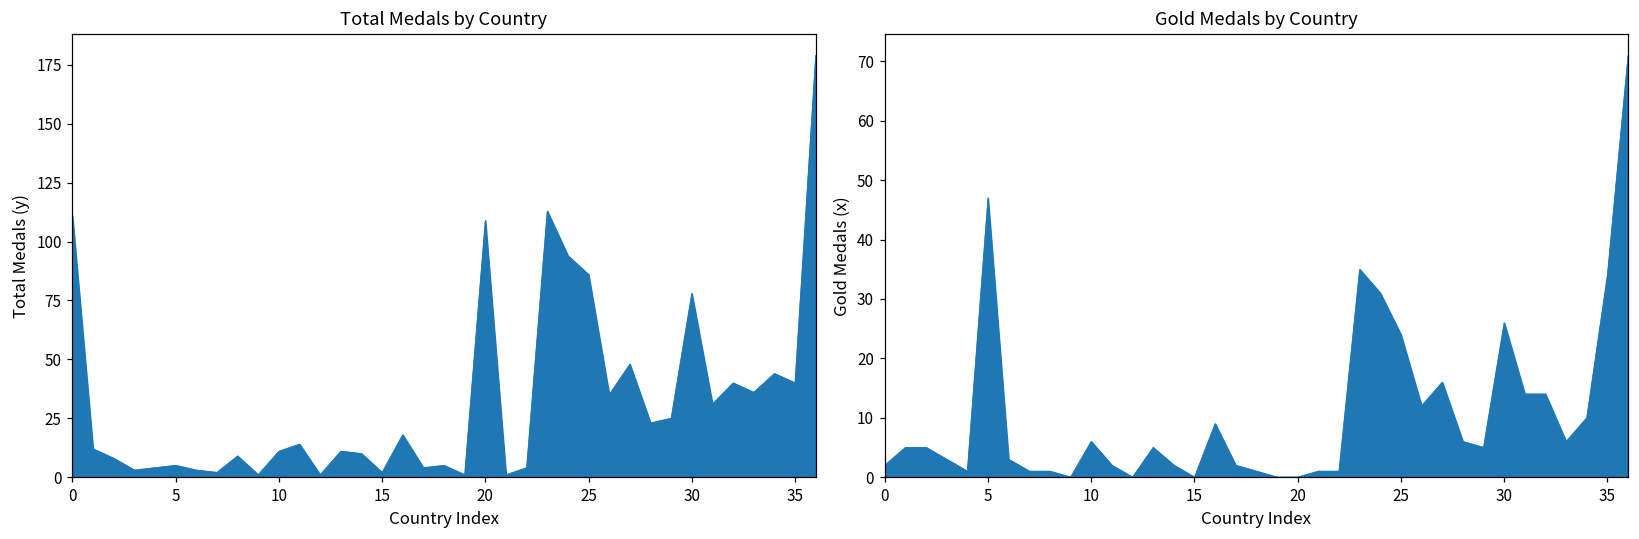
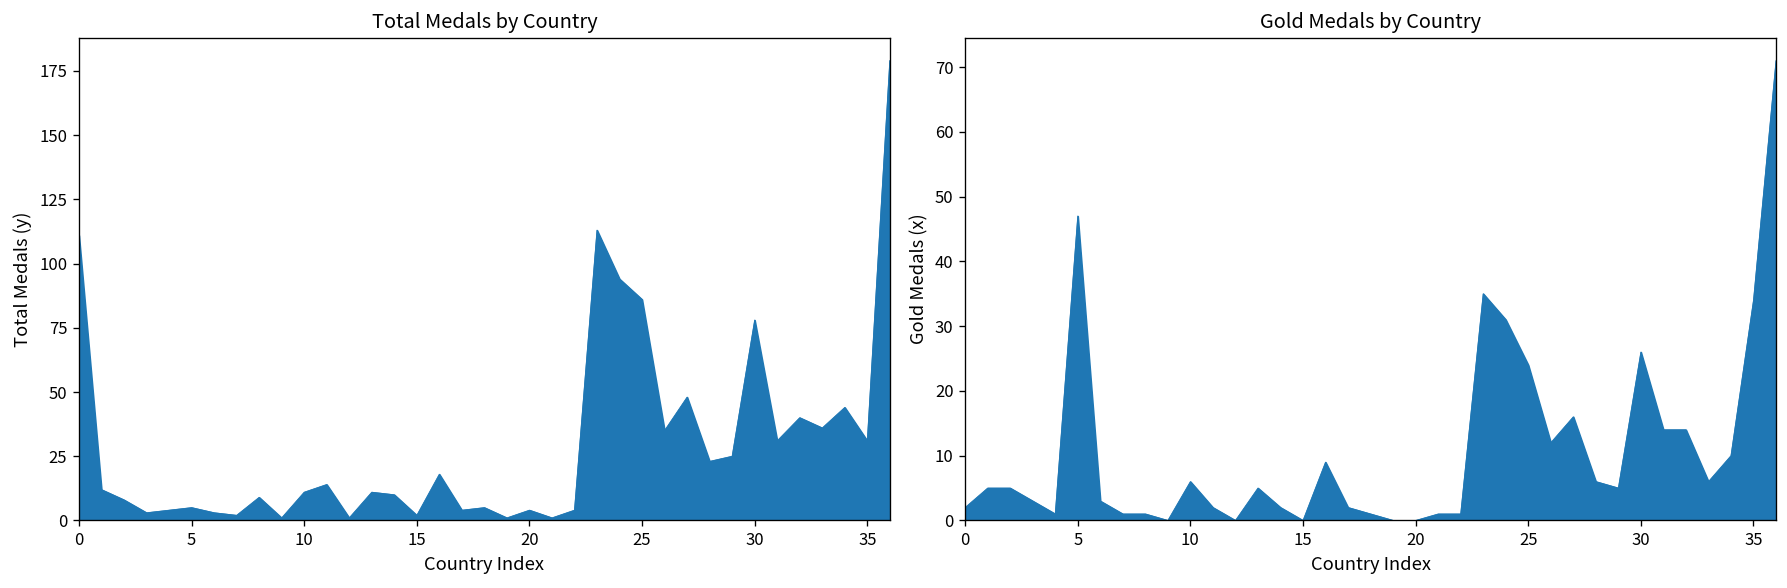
Total Medals by Country, 20: 109 -> 4
Total Medals by Country, 35: 40 -> 31
